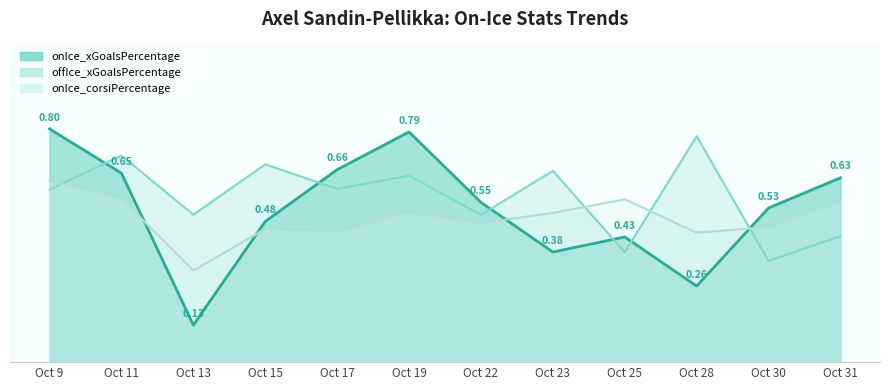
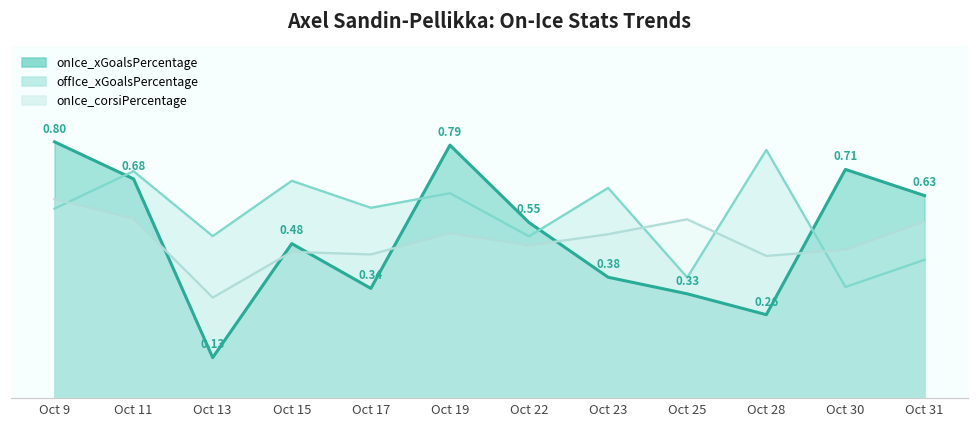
onIce_xGoalsPercentage, Oct 11: 0.65 -> 0.68
onIce_xGoalsPercentage, Oct 17: 0.66 -> 0.34
onIce_xGoalsPercentage, Oct 25: 0.43 -> 0.33
onIce_xGoalsPercentage, Oct 30: 0.53 -> 0.71
